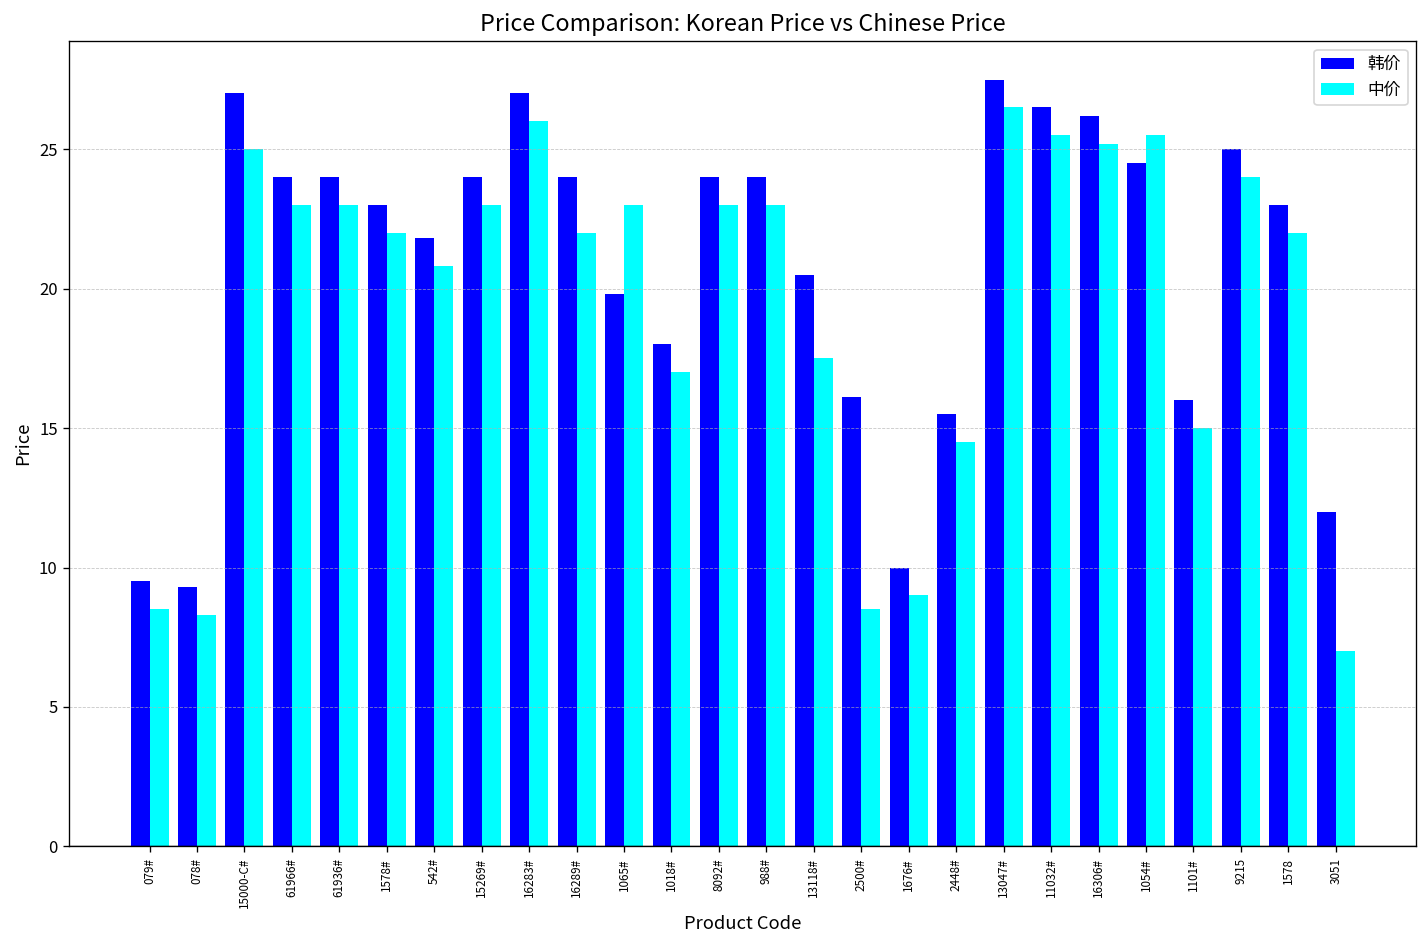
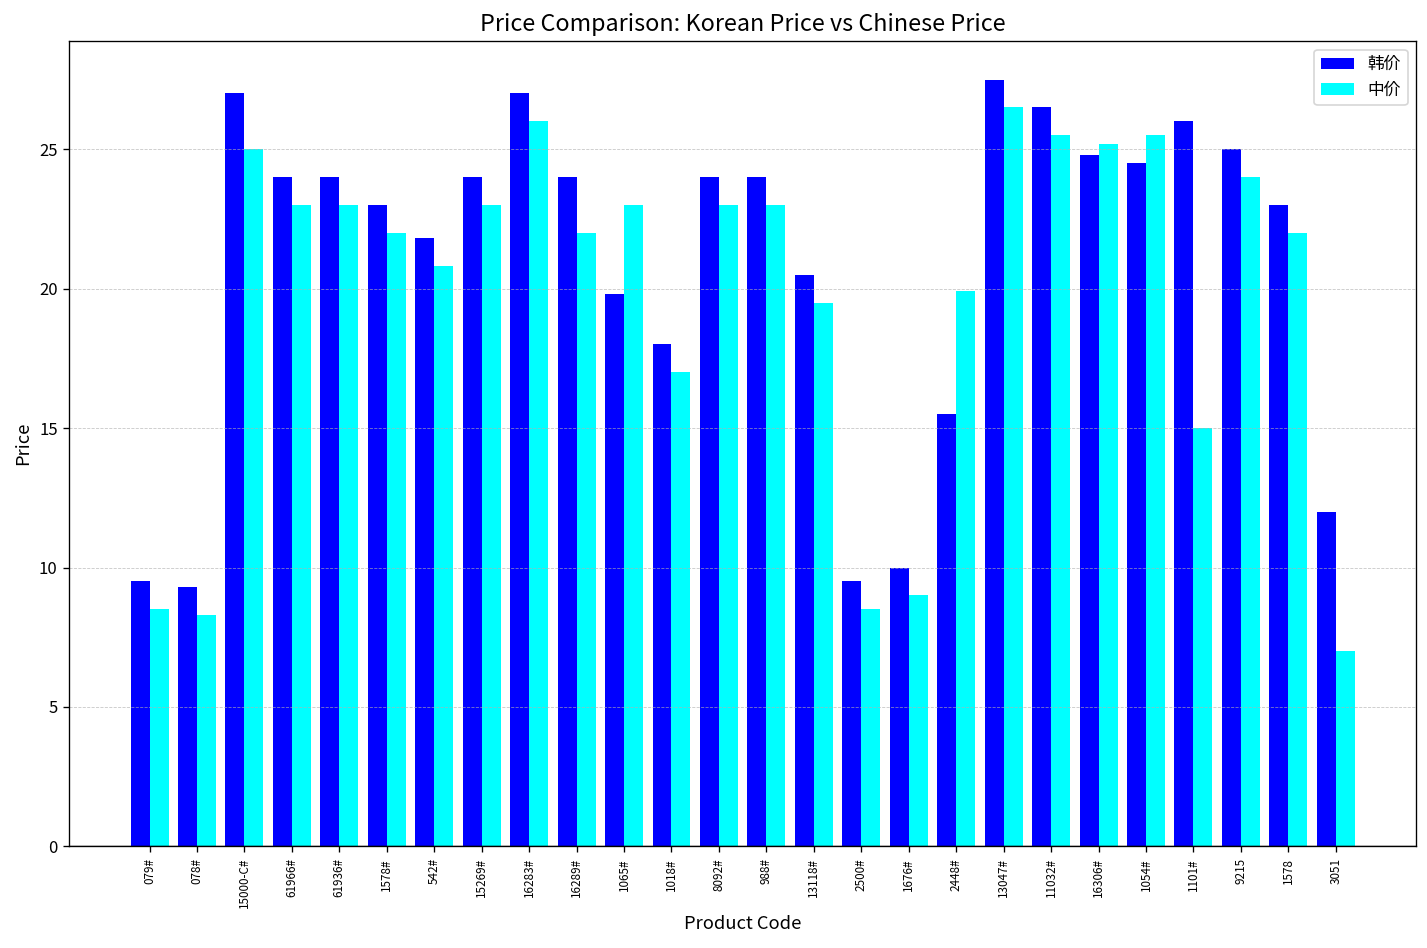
中价, 13118#: 17.5 -> 19.5
韩价, 2500#: 16.1 -> 9.5
中价, 2448#: 14.5 -> 19.9
韩价, 16306#: 26.2 -> 24.8
韩价, 1101#: 16 -> 26
